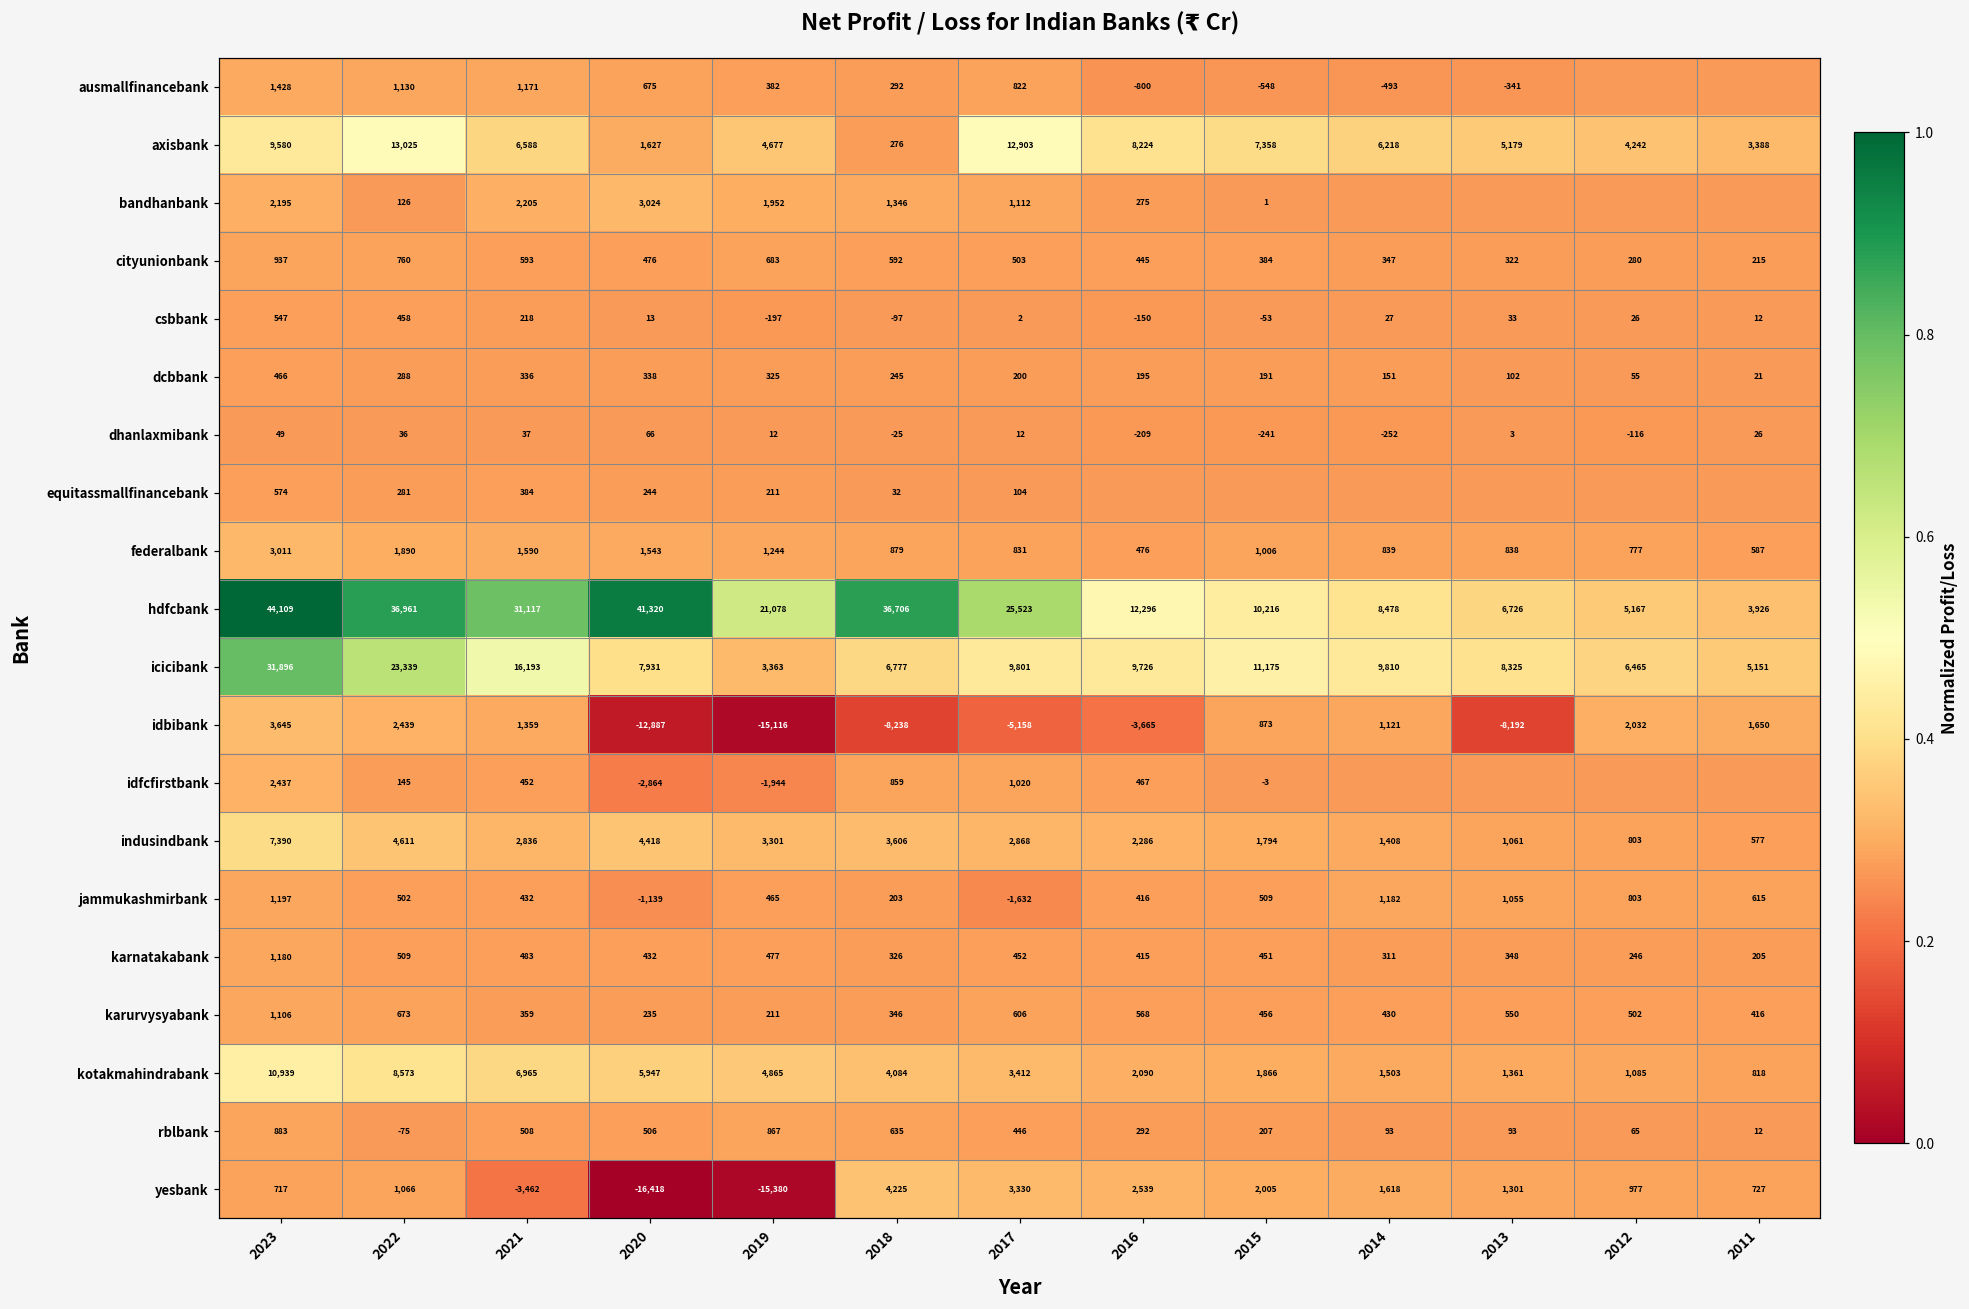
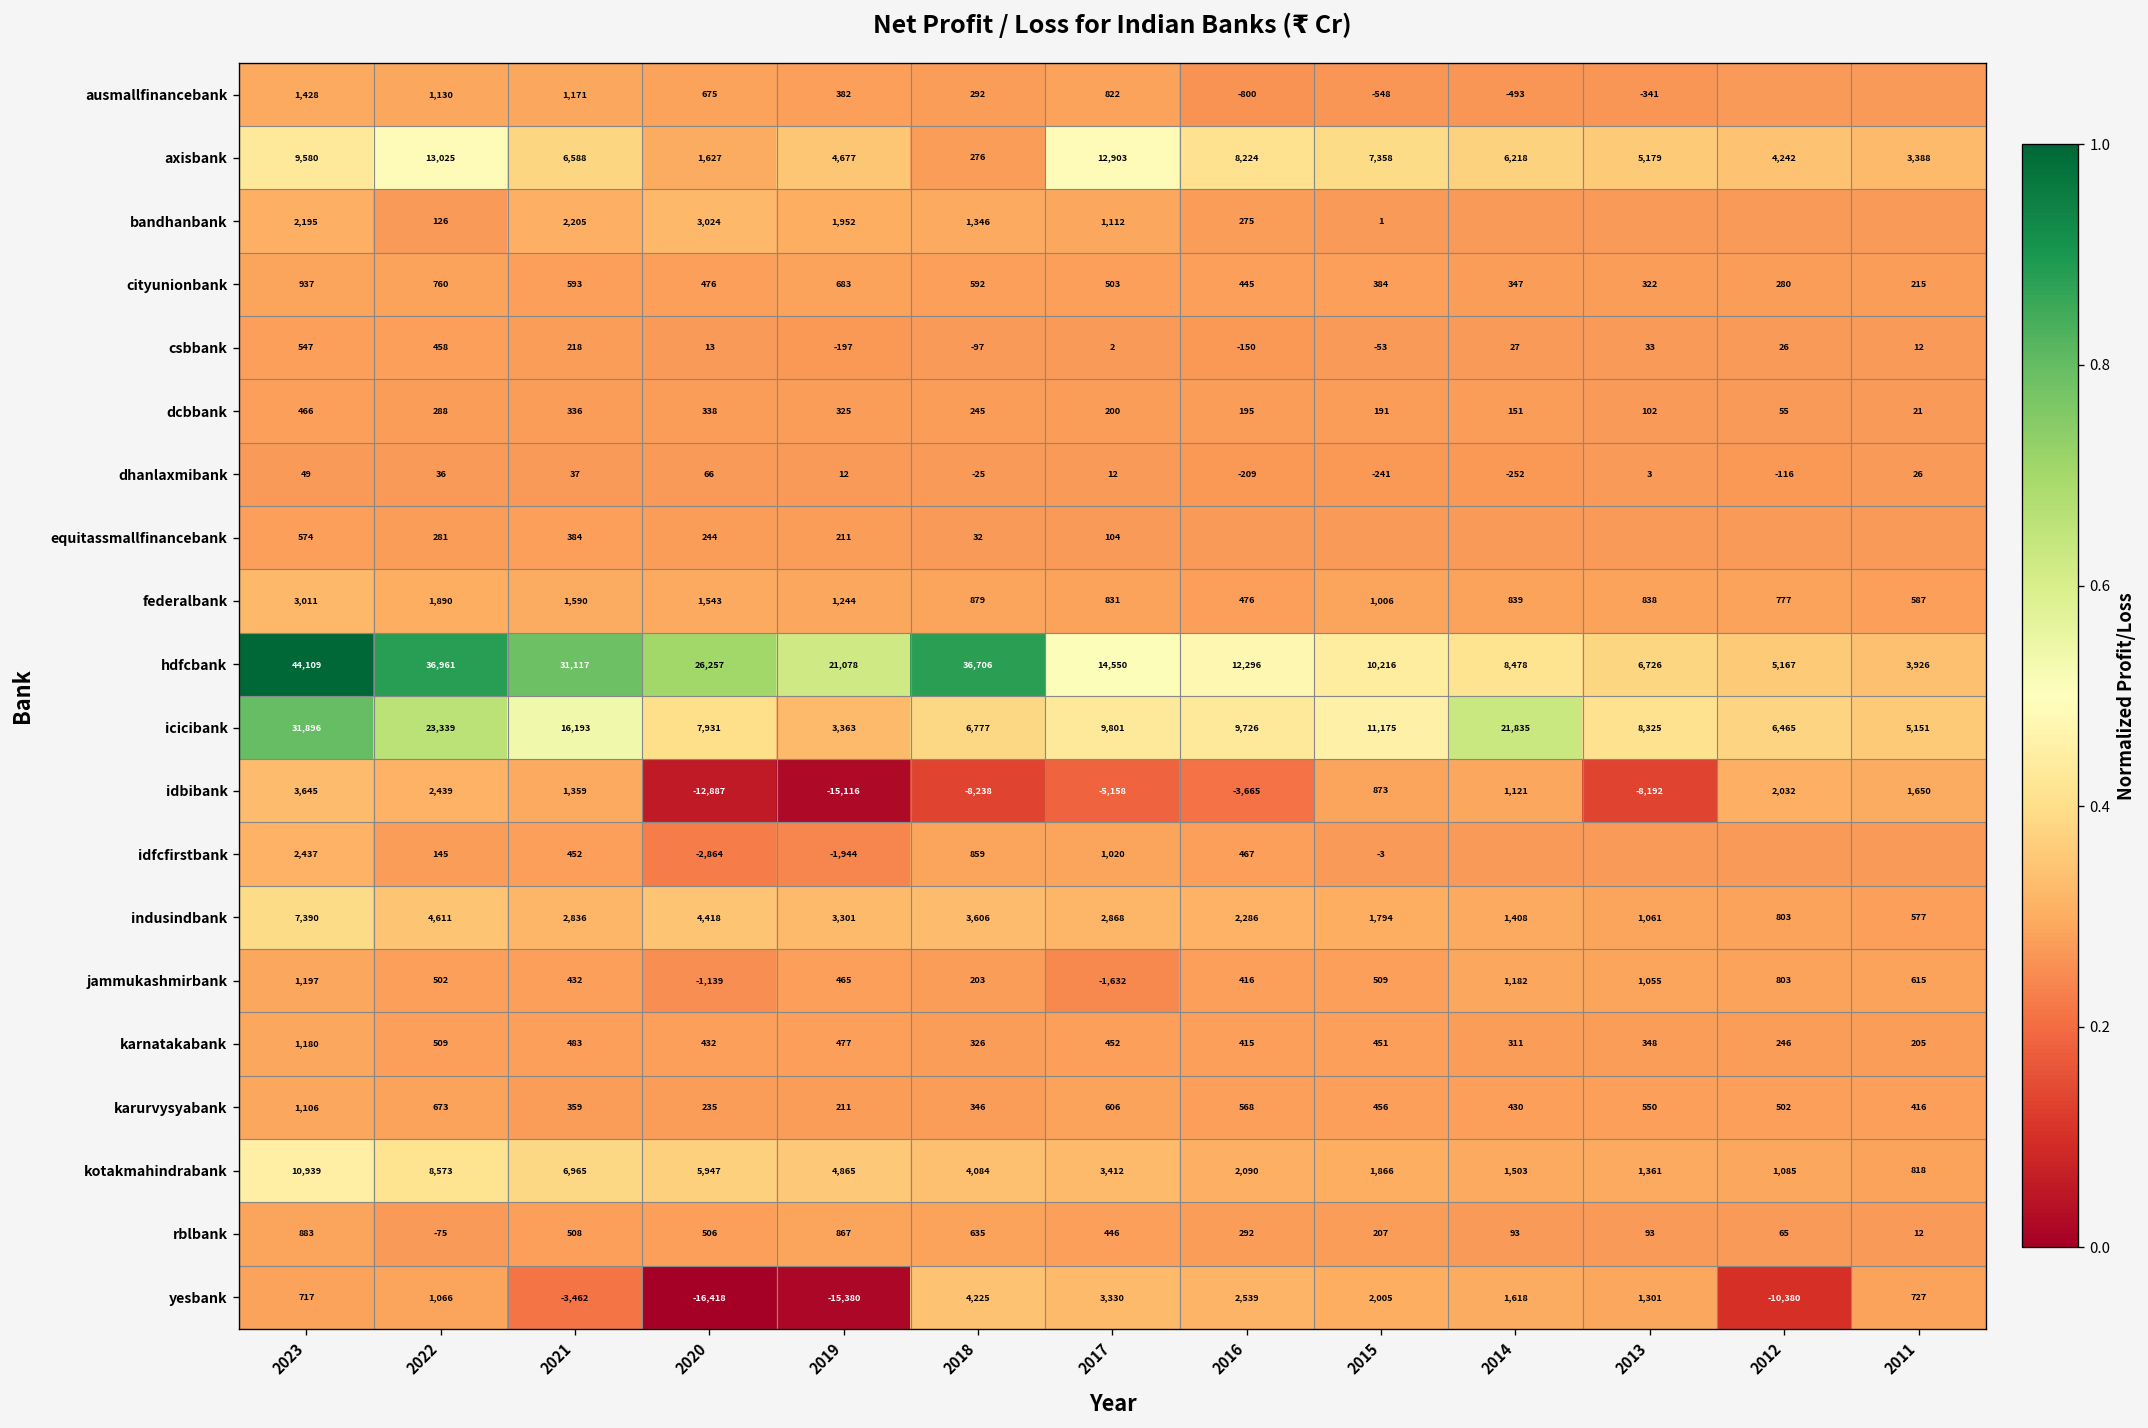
hdfcbank, 2020: 41,320 -> 26,257
hdfcbank, 2017: 25,523 -> 14,550
icicibank, 2014: 9,810 -> 21,835
yesbank, 2012: 977 -> -10,380
